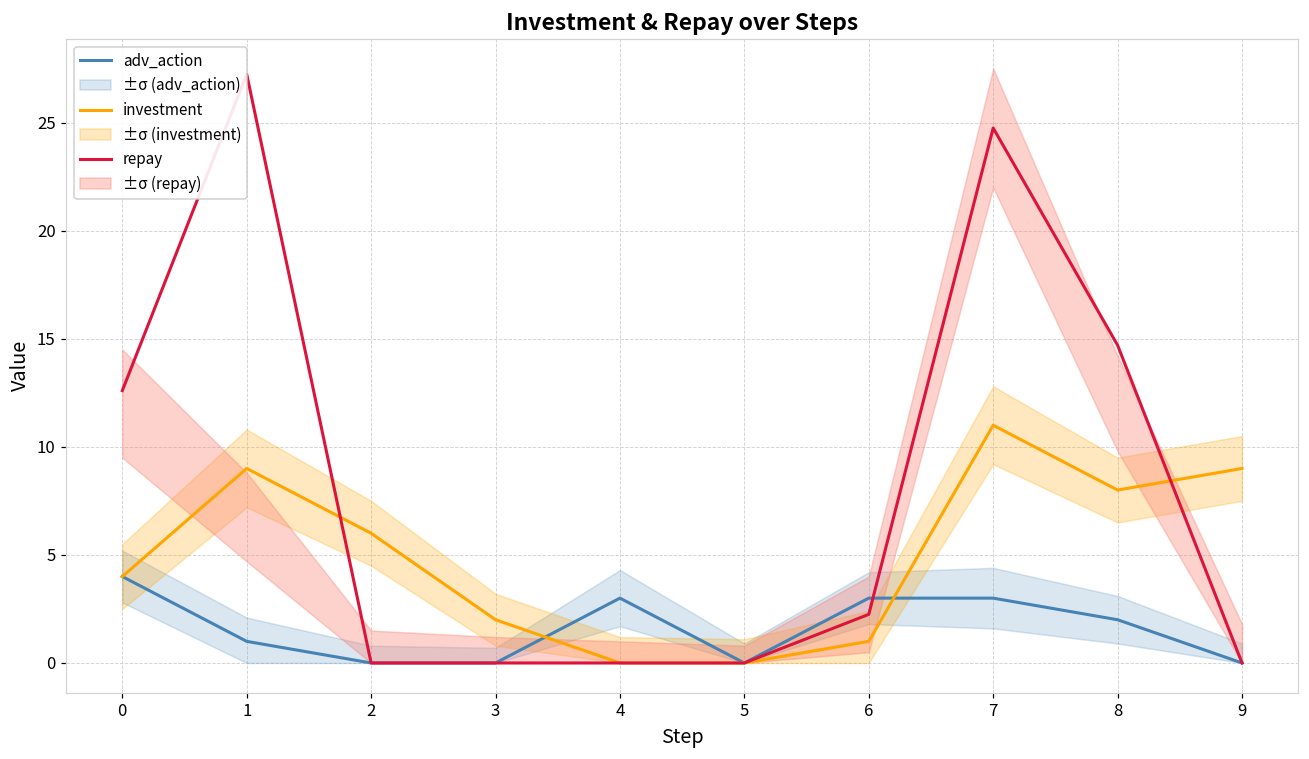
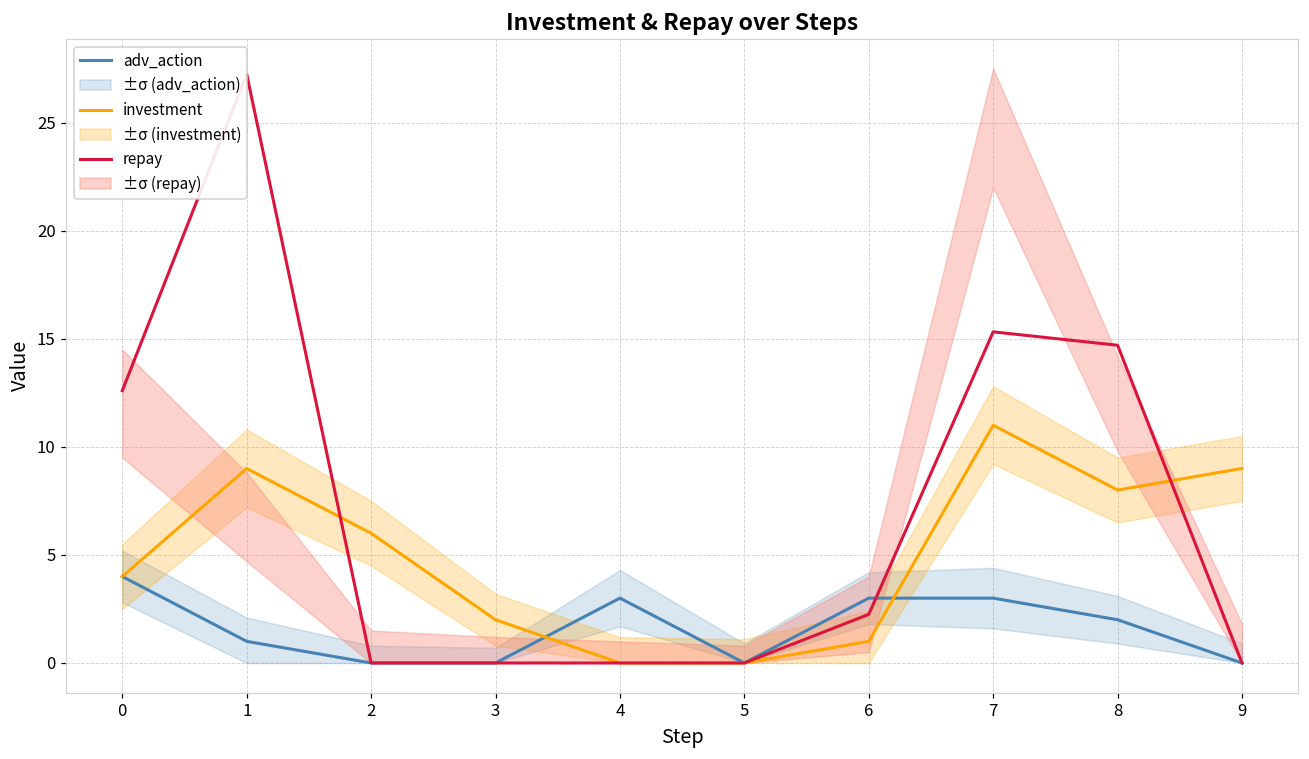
repay, 7: 24.8 -> 15.3
